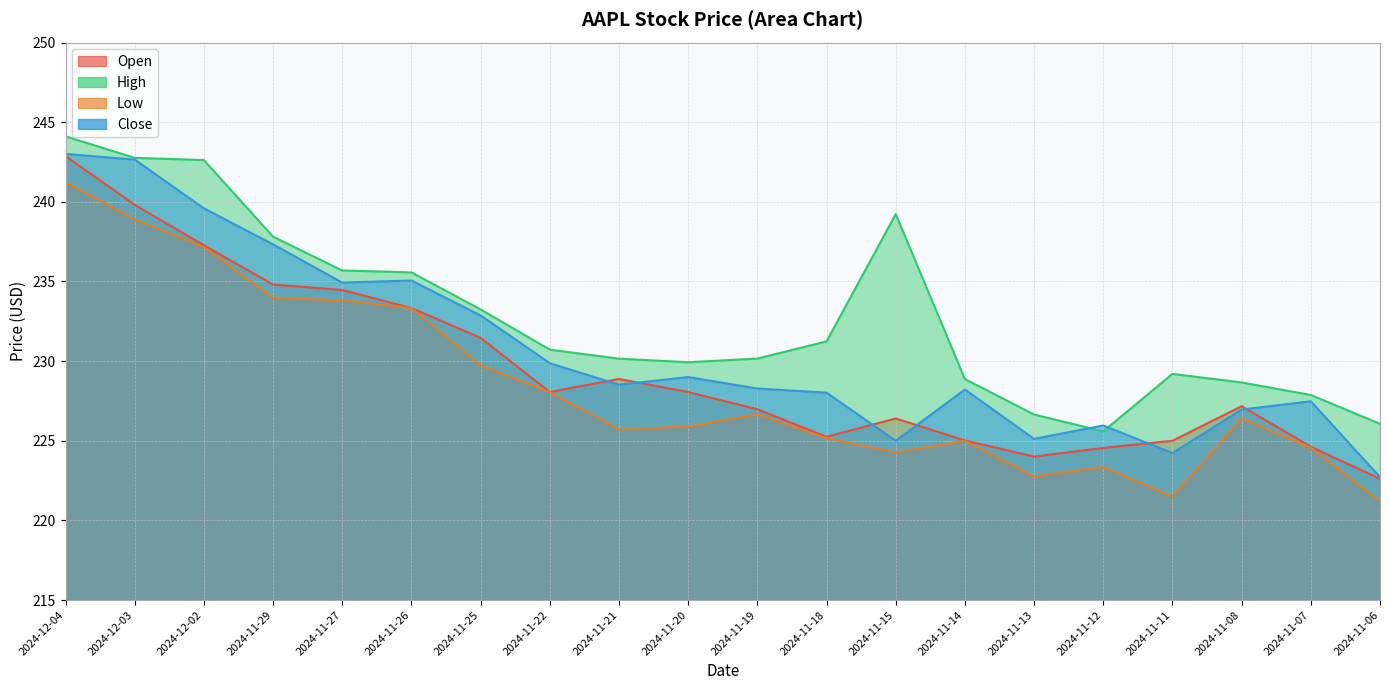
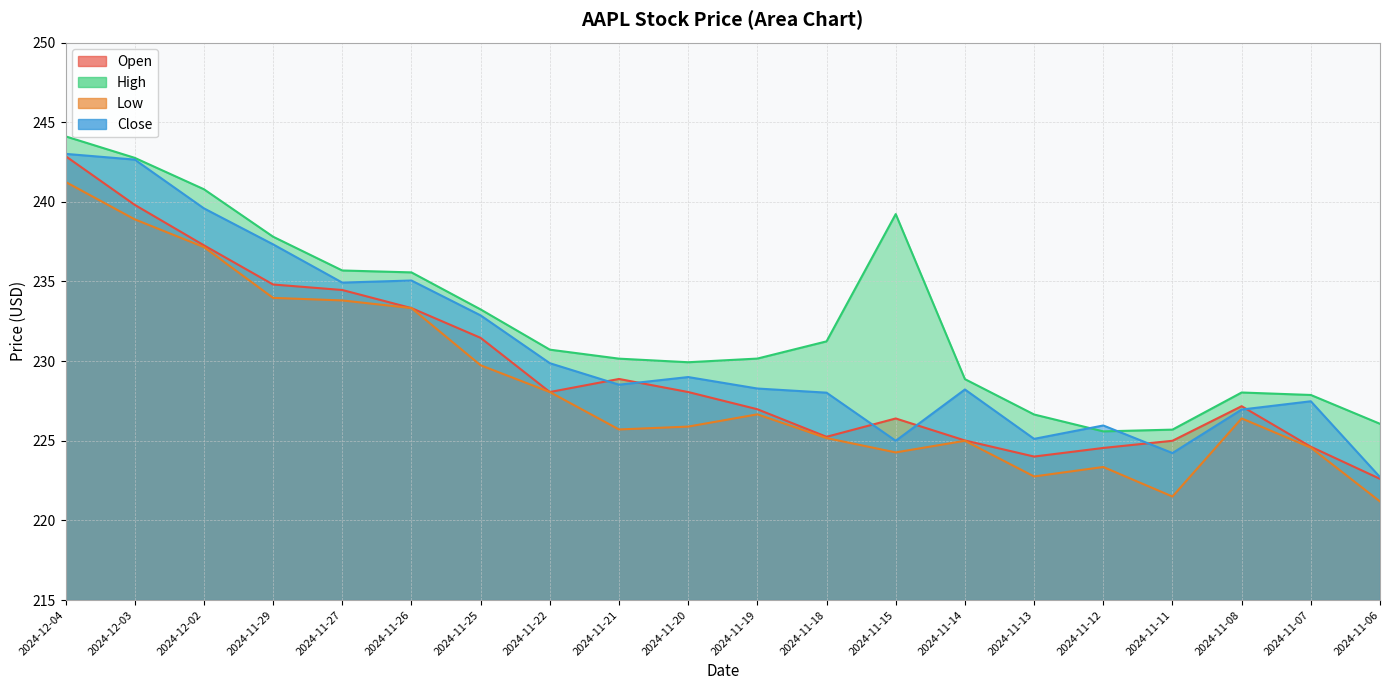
High, 2024-12-02: 242.6 -> 240.8
High, 2024-11-11: 229.2 -> 225.7
High, 2024-11-08: 228.7 -> 228.0
